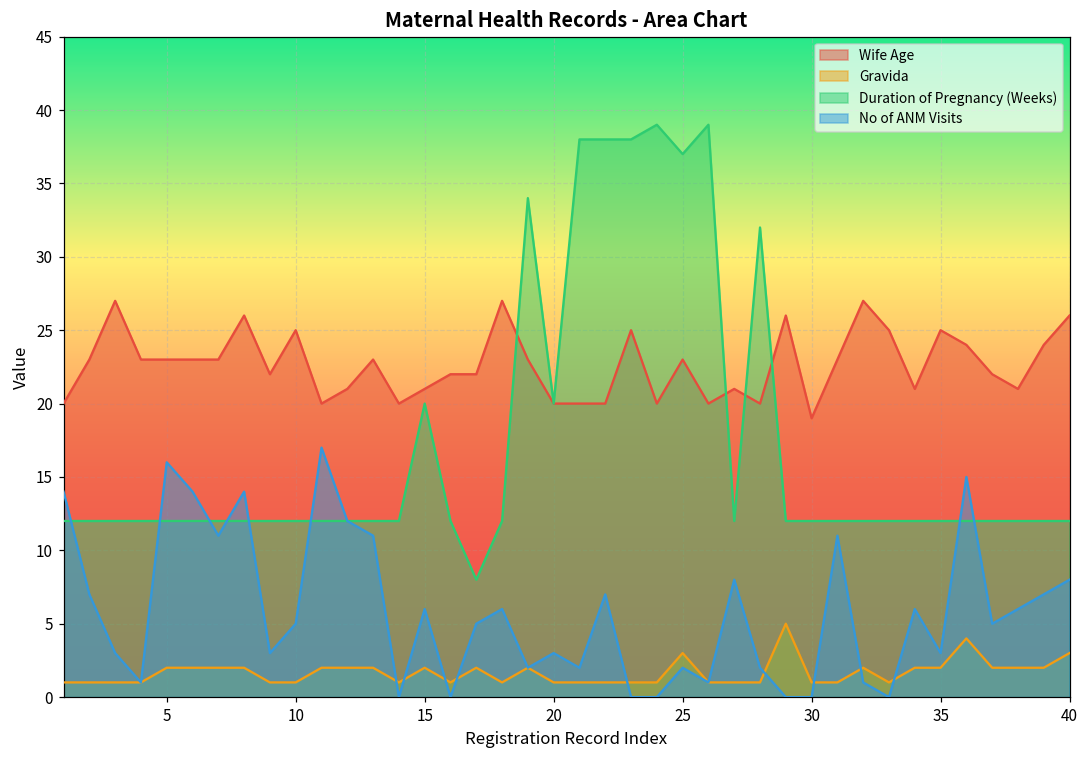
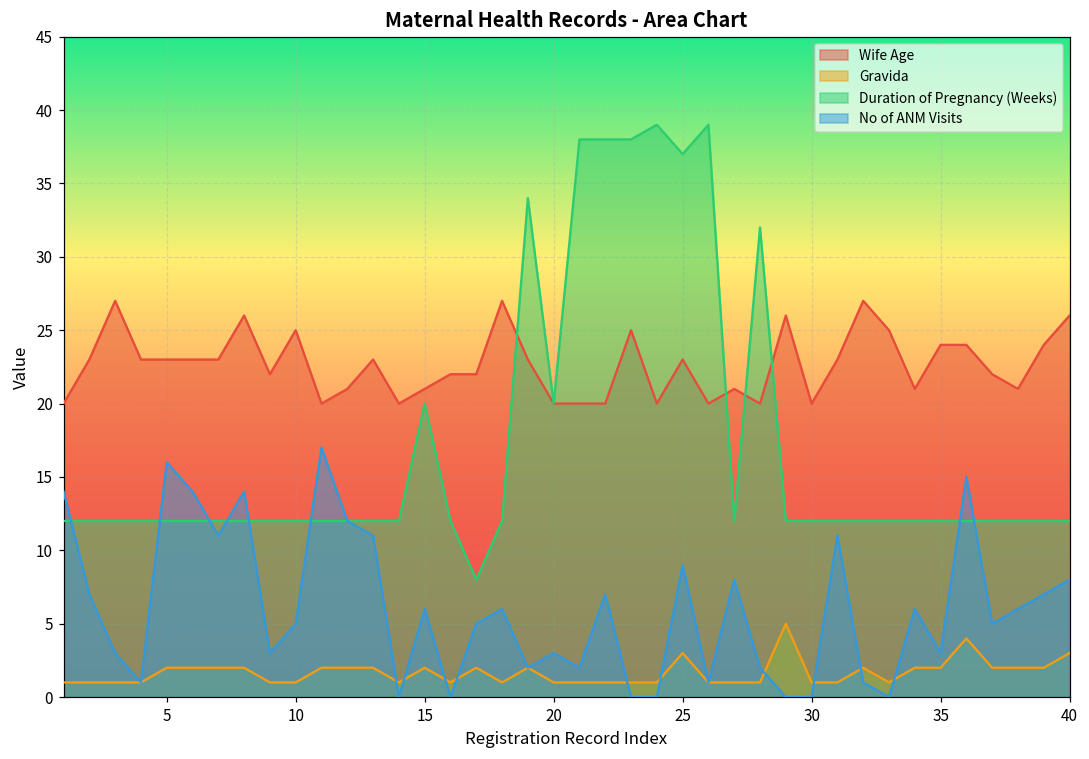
No of ANM Visits, 25: 2 -> 9
Wife Age, 30: 19 -> 20
Wife Age, 35: 25 -> 24
